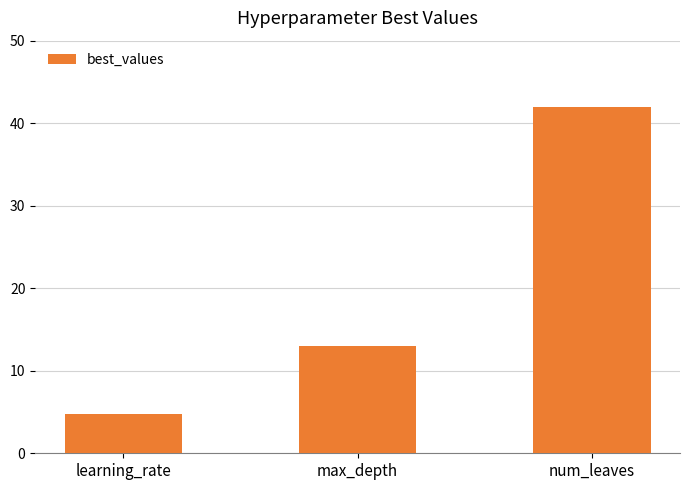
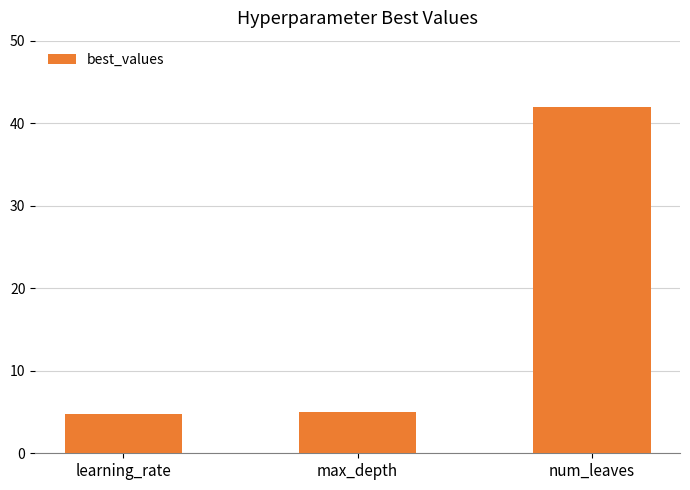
max_depth: 13 -> 5
